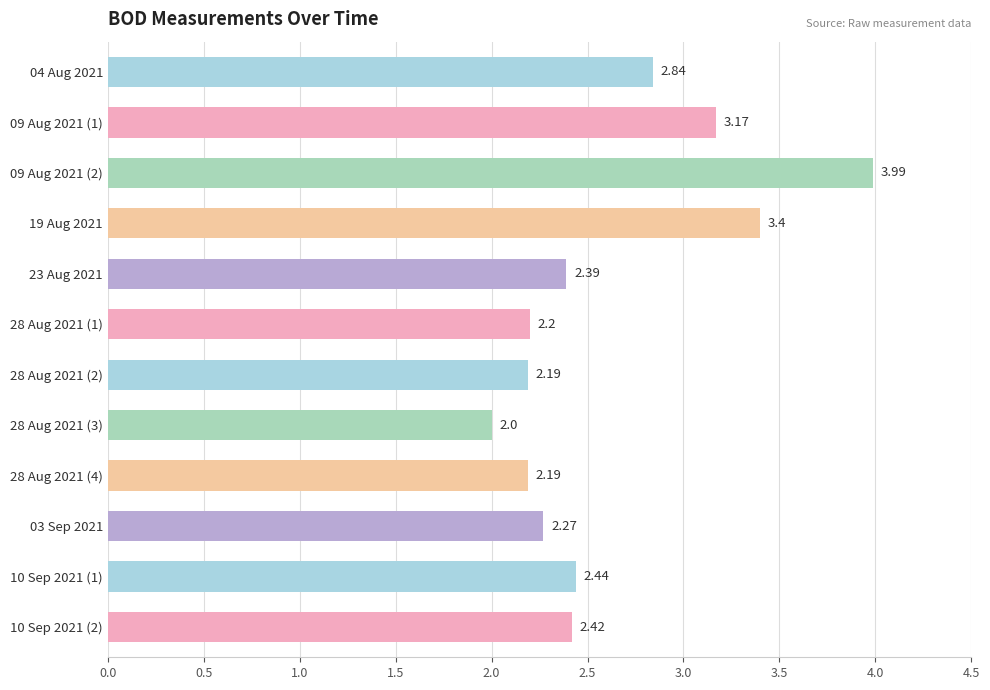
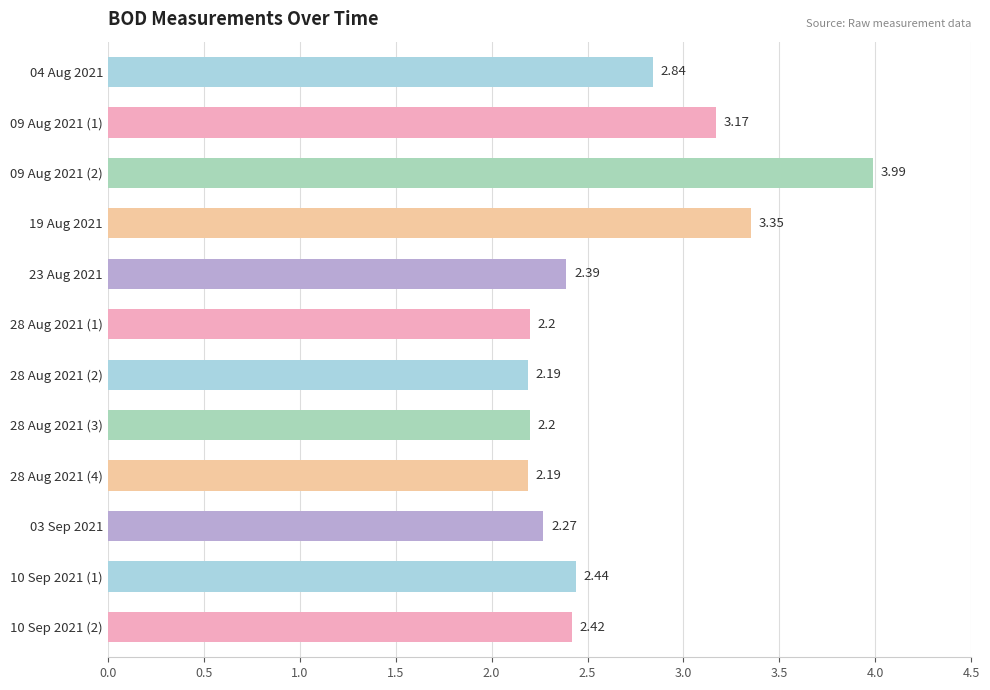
19 Aug 2021: 3.4 -> 3.35
28 Aug 2021 (3): 2.0 -> 2.2
